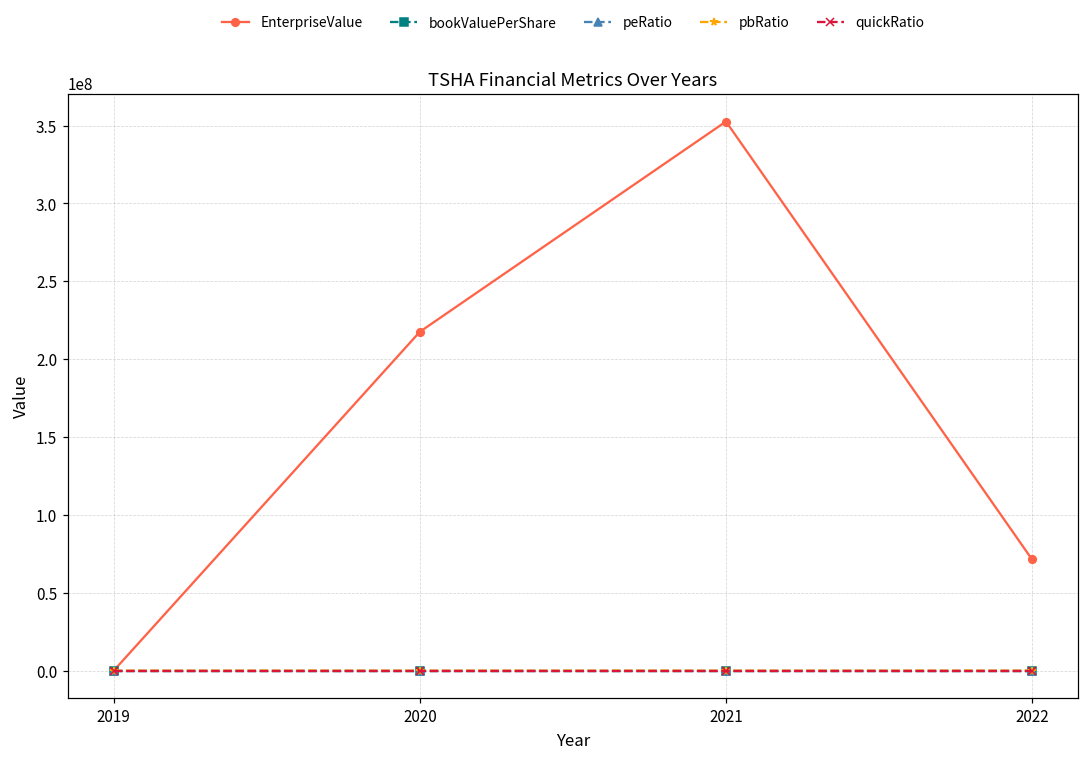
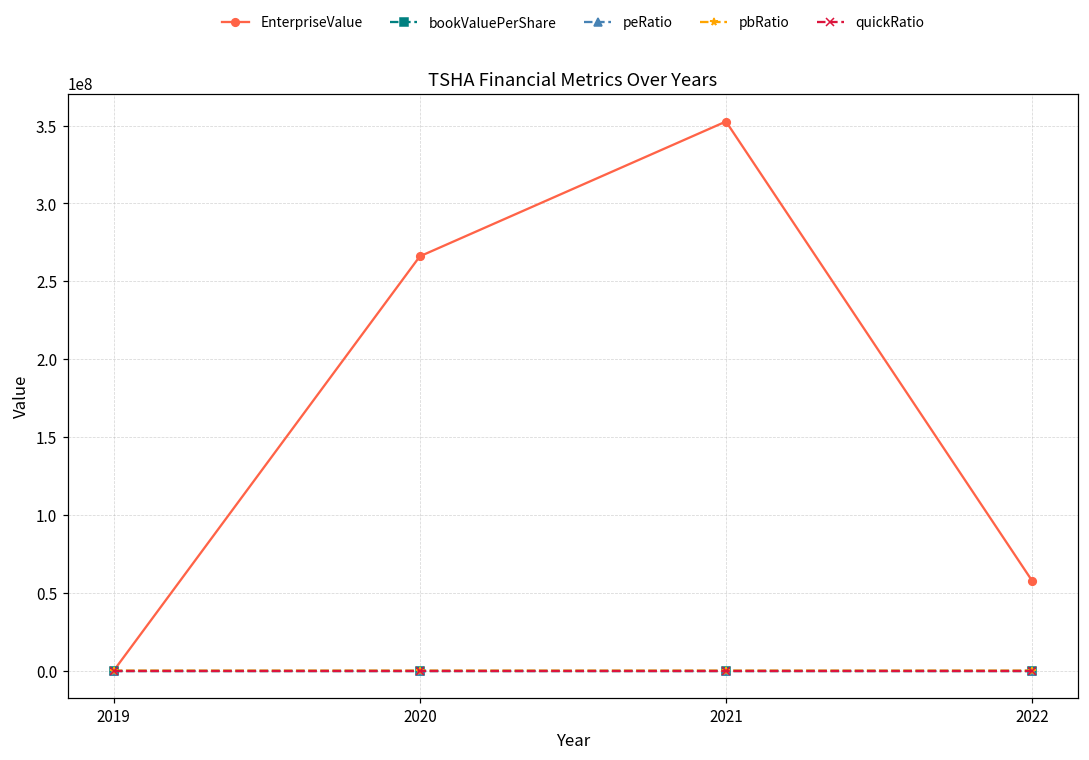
EnterpriseValue, 2020: 218000000 -> 266000000
EnterpriseValue, 2022: 71000000 -> 58000000
